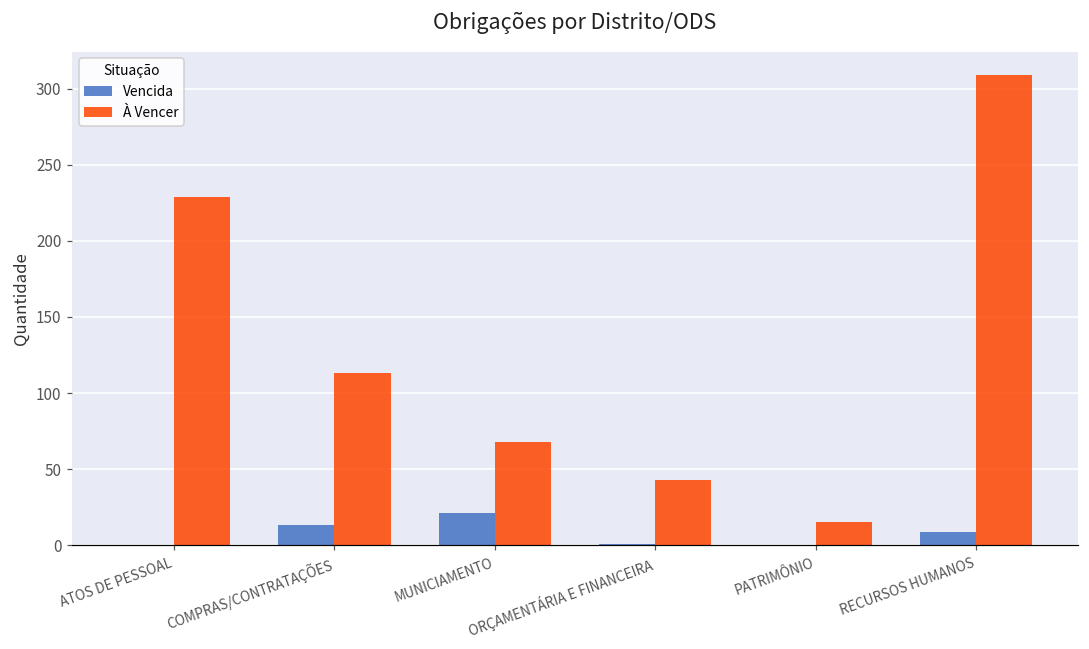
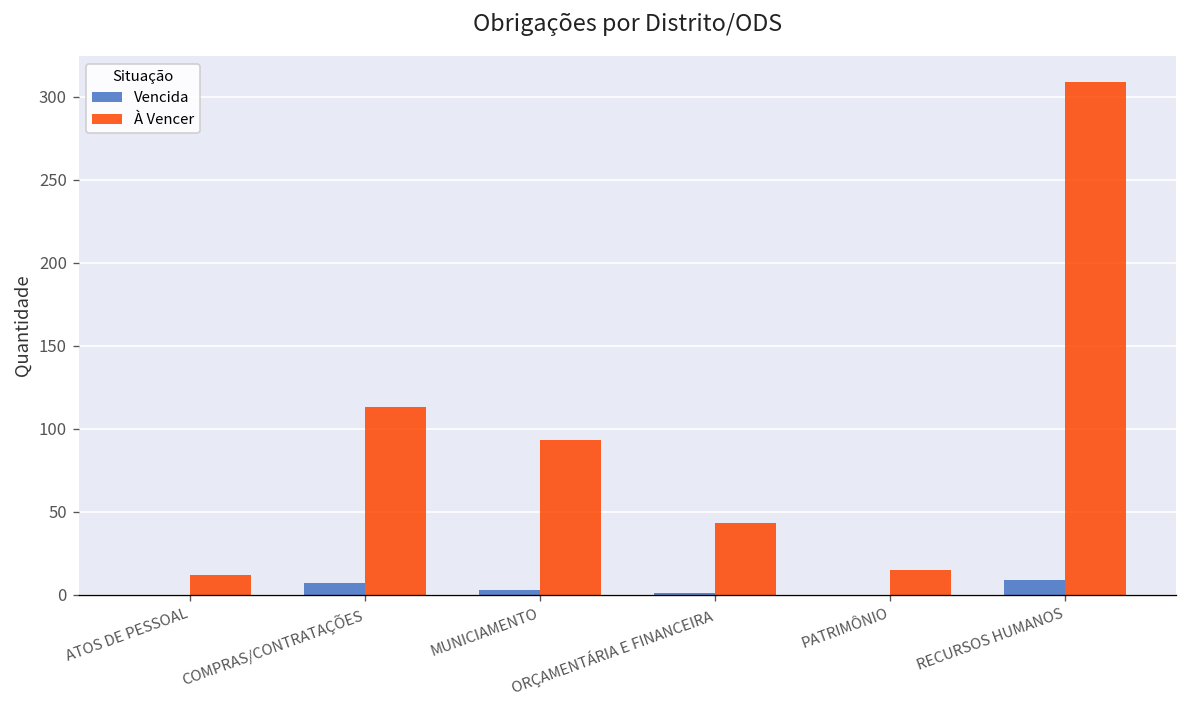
À Vencer, ATOS DE PESSOAL: 229 -> 12
Vencida, COMPRAS/CONTRATAÇÕES: 13 -> 7
Vencida, MUNICIAMENTO: 21 -> 3
À Vencer, MUNICIAMENTO: 68 -> 93
